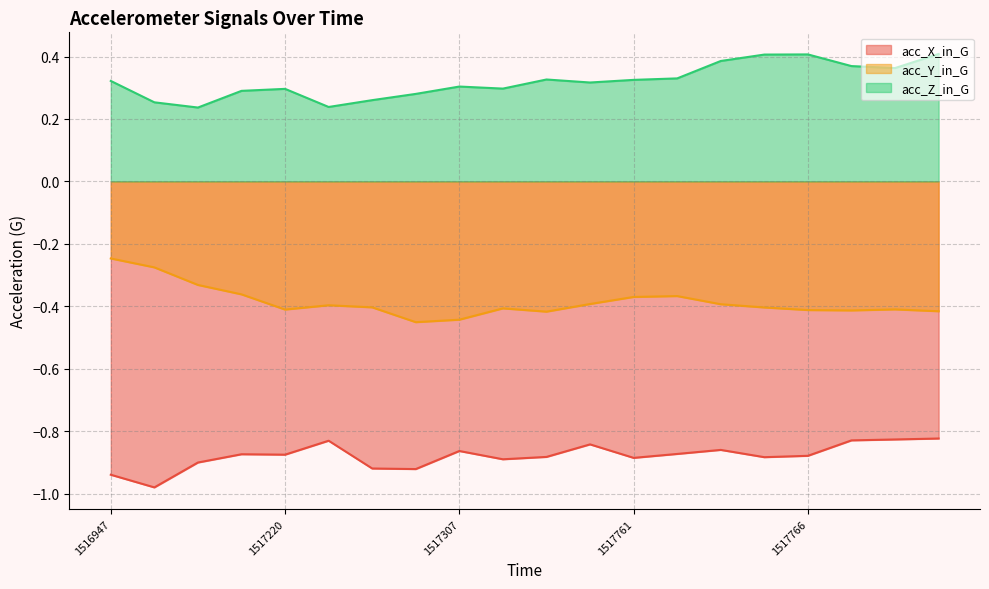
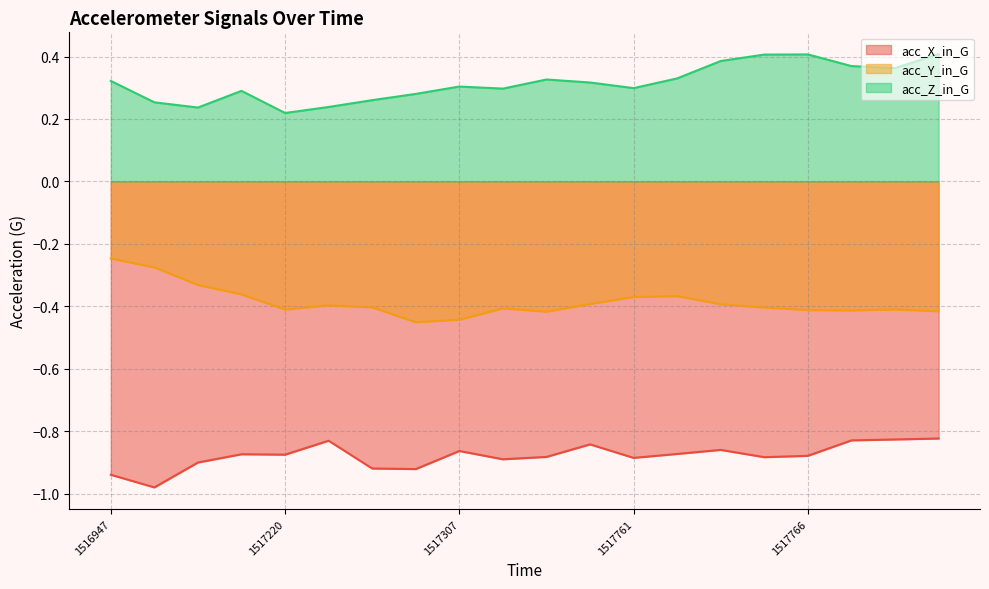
acc_Z_in_G, 1517220: 0.30 -> 0.22
acc_Z_in_G, 1517761: 0.33 -> 0.30
